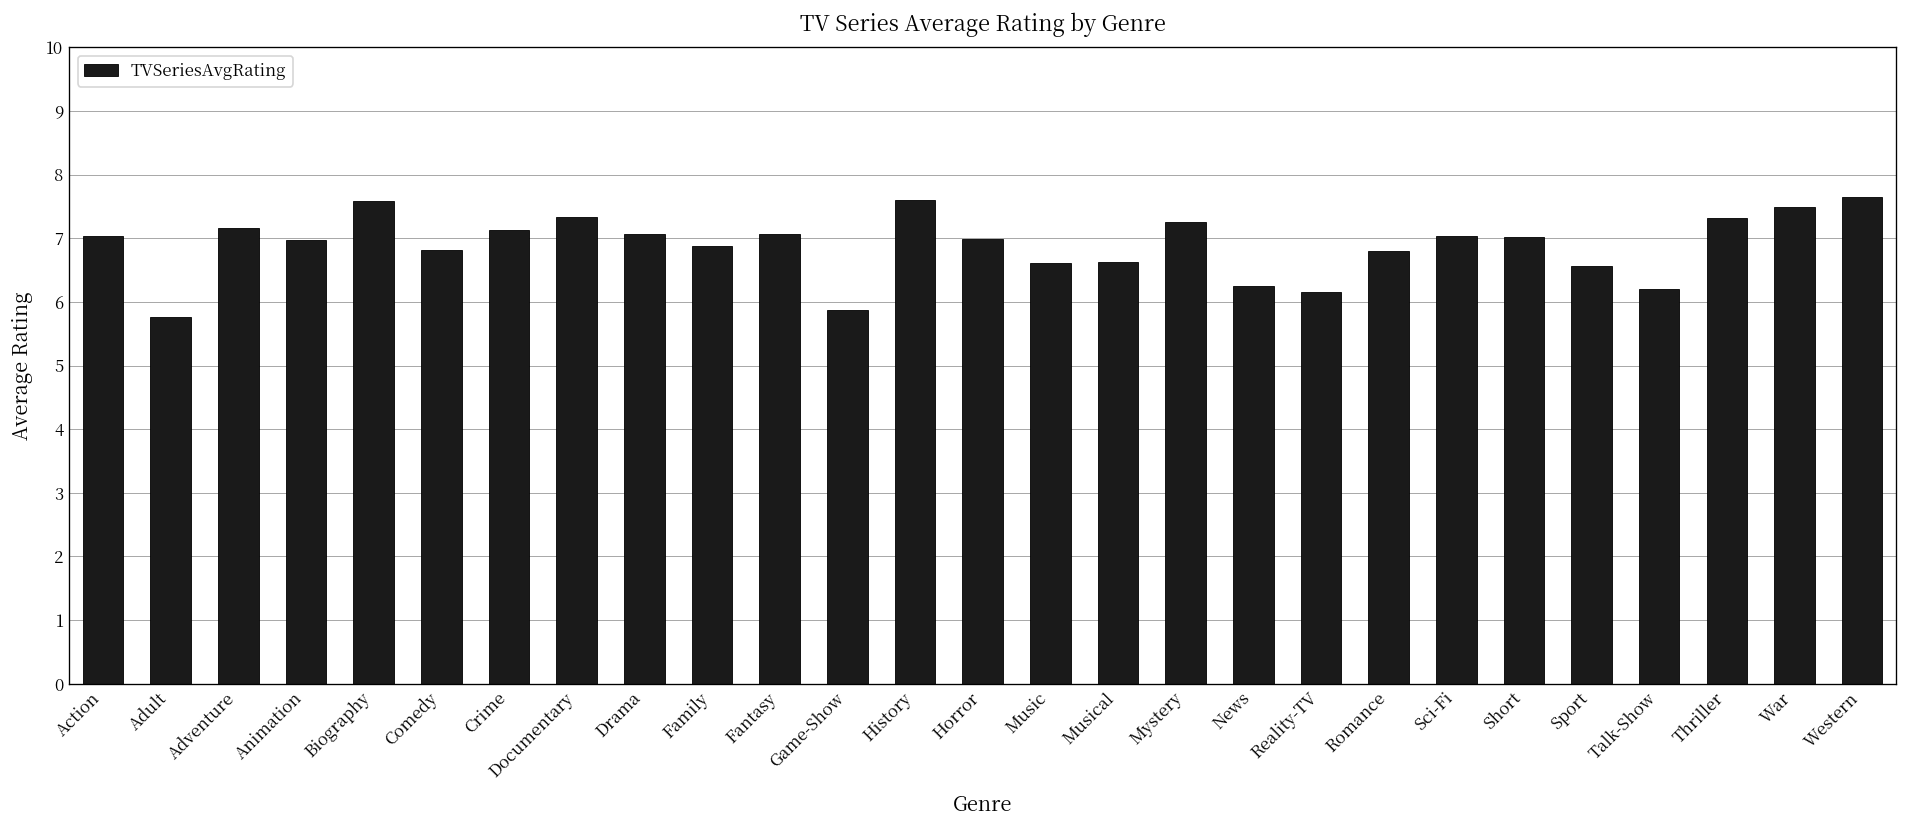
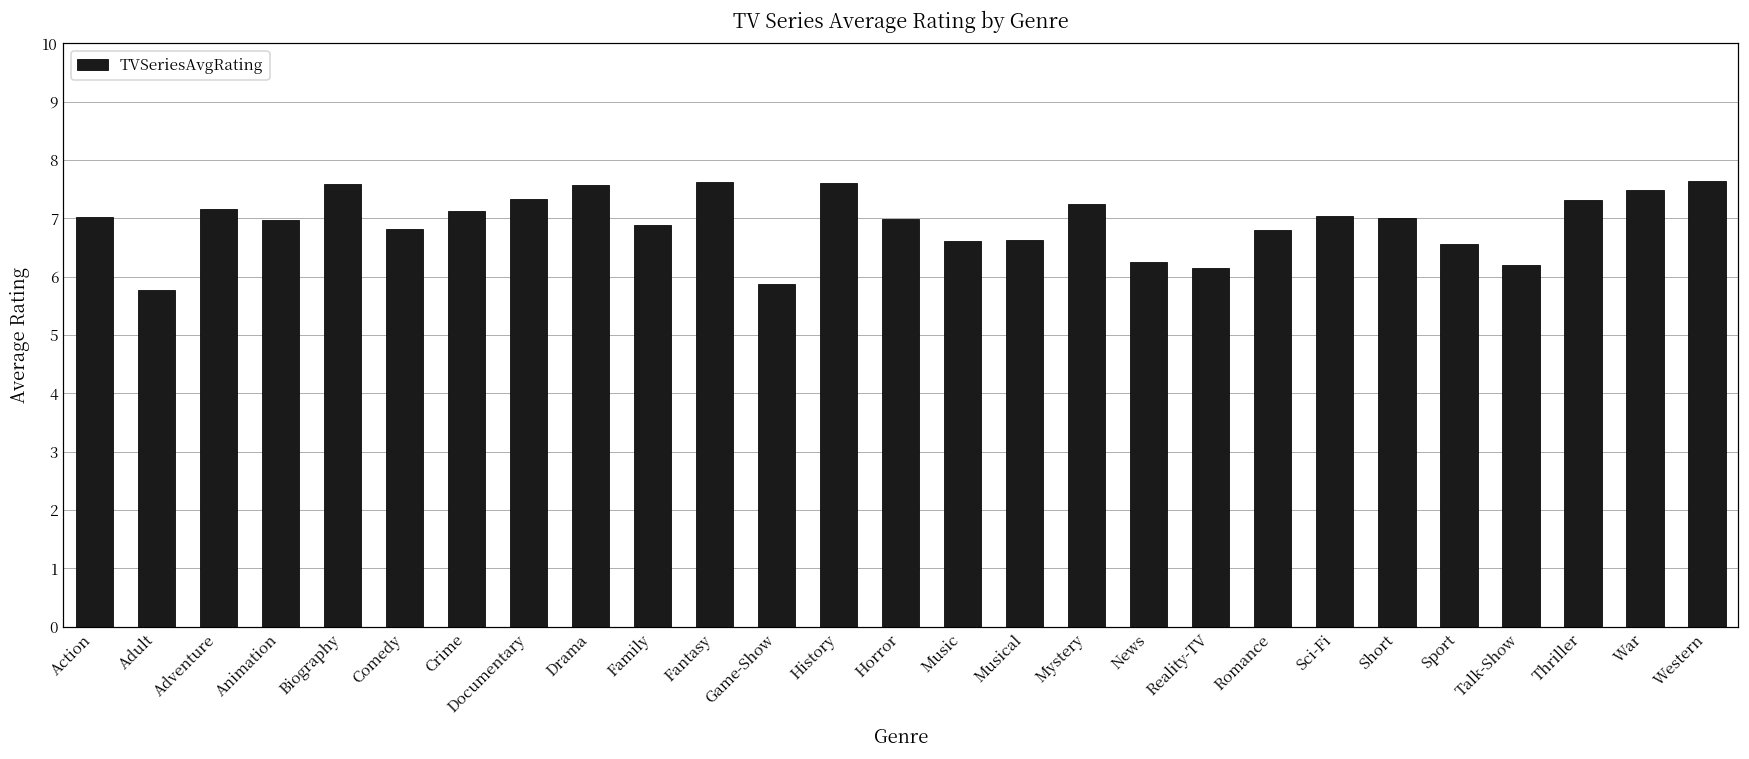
Drama: 7.1 -> 7.6
Fantasy: 7.1 -> 7.6
